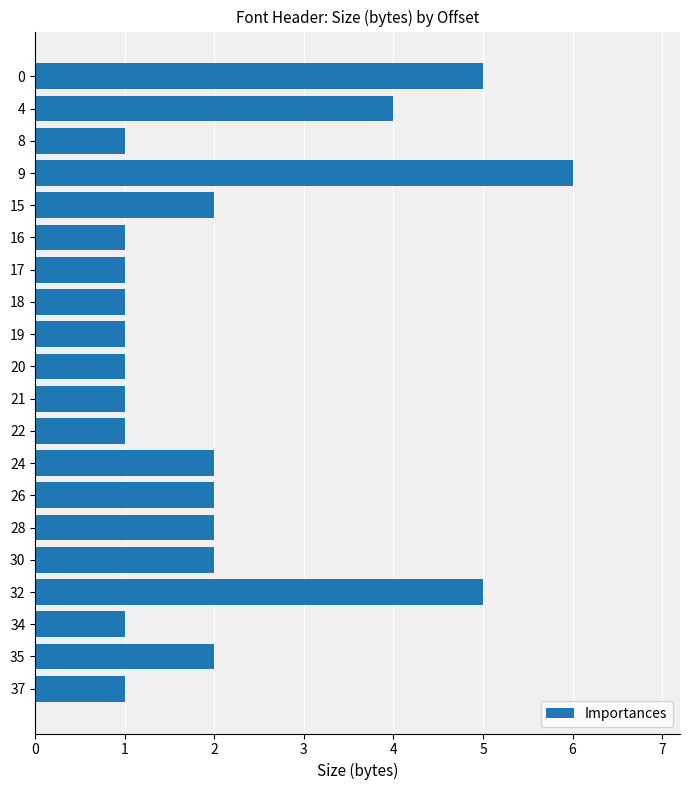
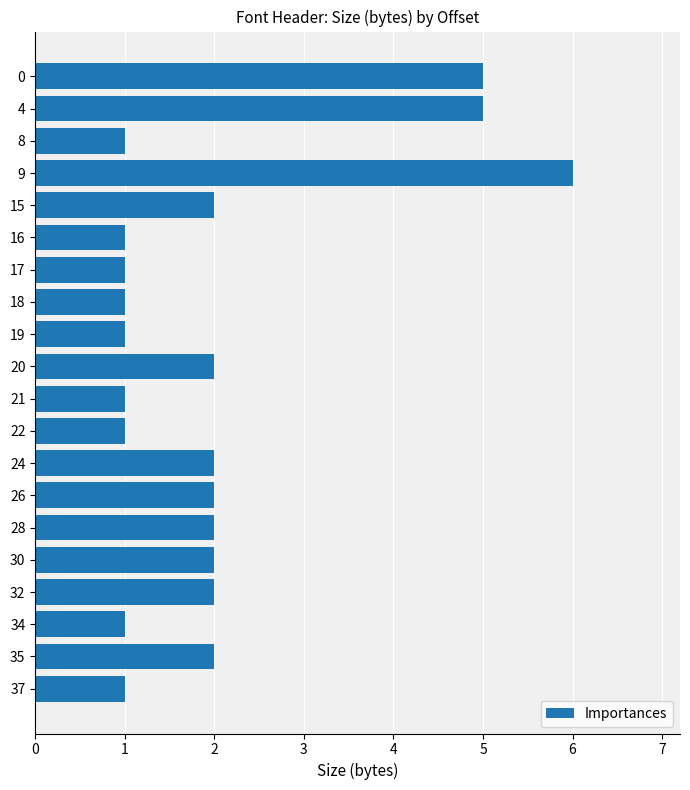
4: 4 -> 5
20: 1 -> 2
32: 5 -> 2
